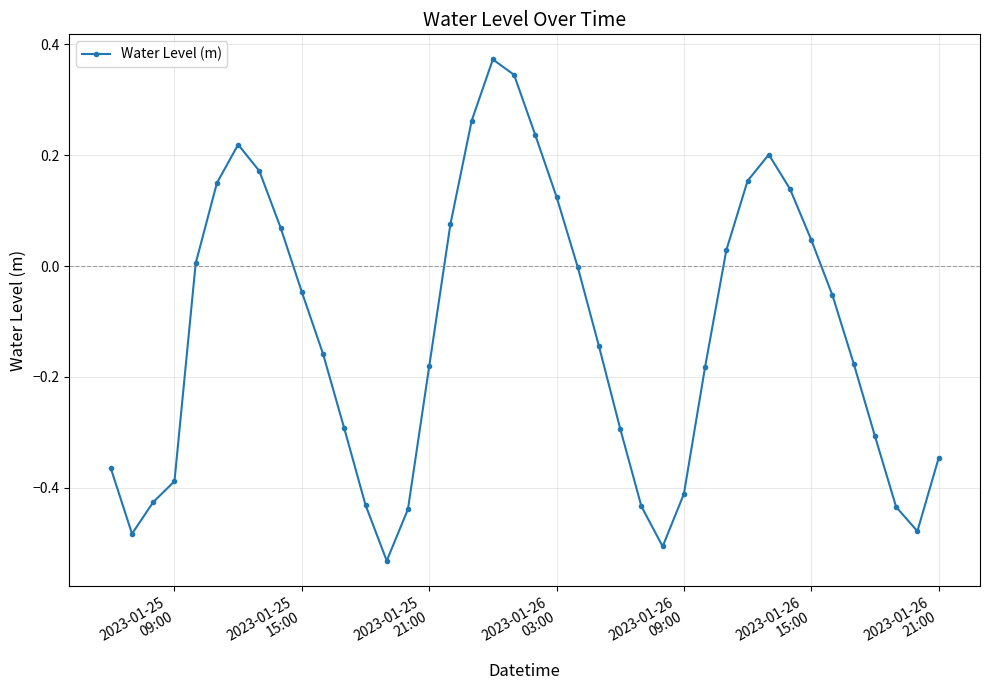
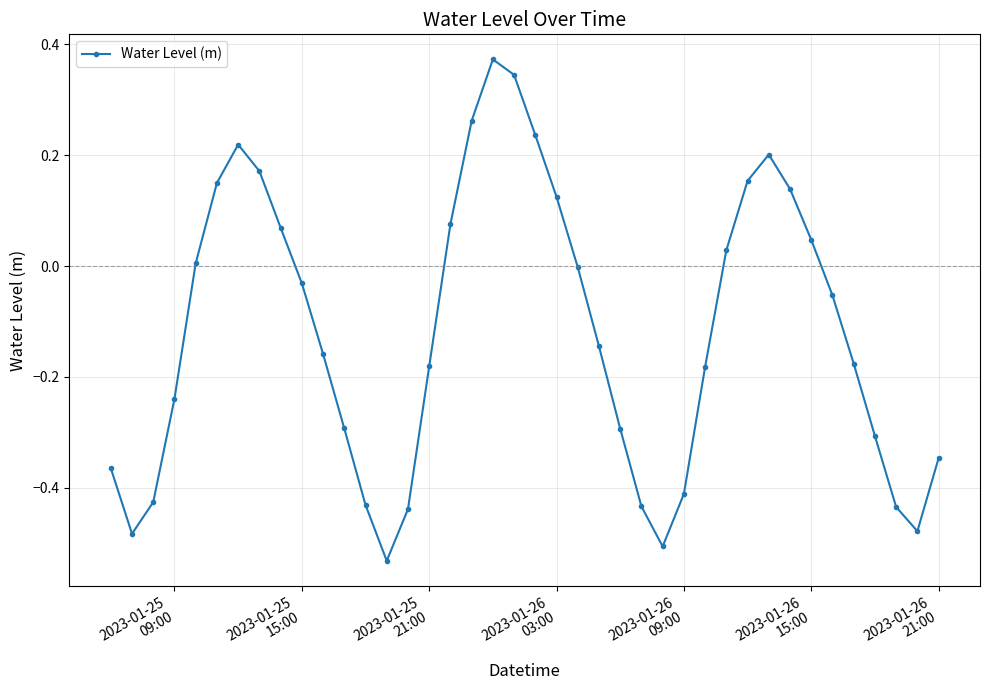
2023-01-25 09:00: -0.39 -> -0.24
2023-01-25 15:00: -0.05 -> -0.03
